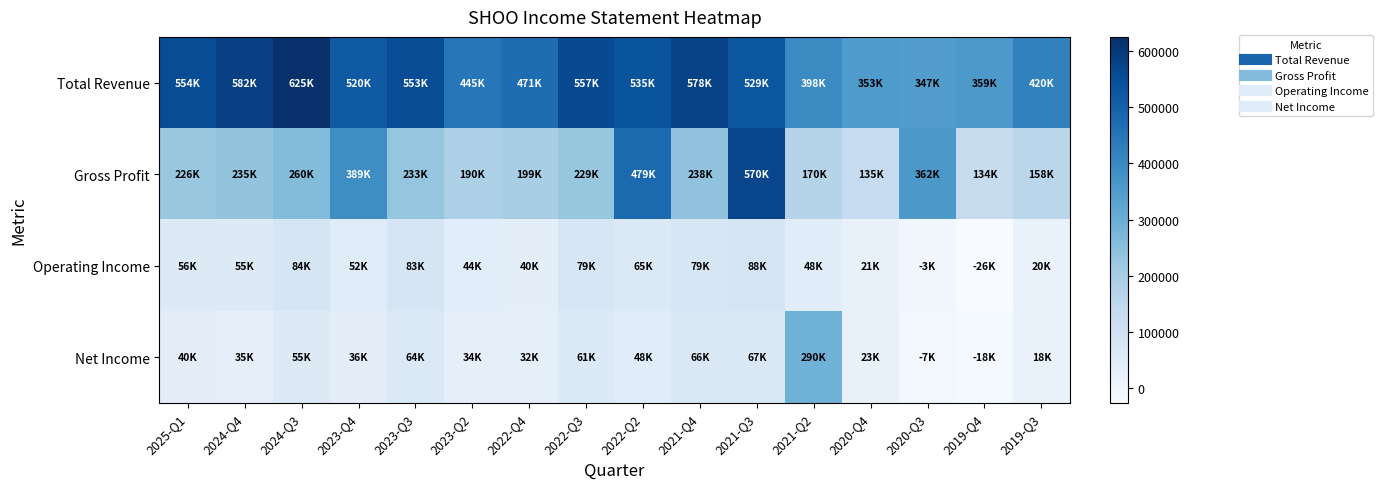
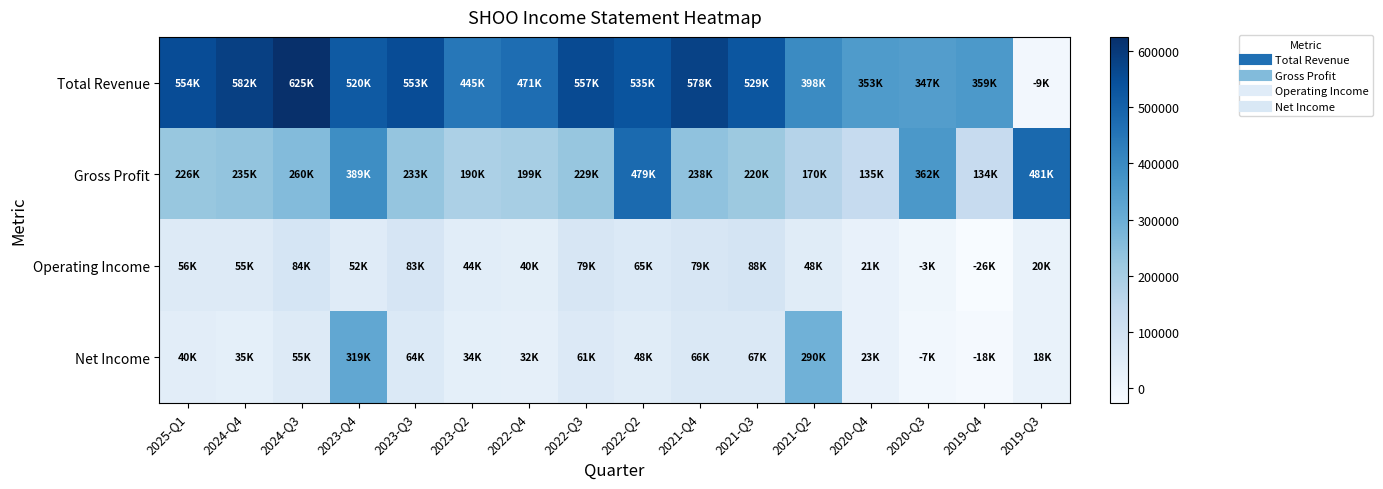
Total Revenue, 2019-Q3: 420K -> -9K
Gross Profit, 2021-Q3: 570K -> 220K
Gross Profit, 2019-Q3: 158K -> 481K
Net Income, 2023-Q4: 36K -> 319K
